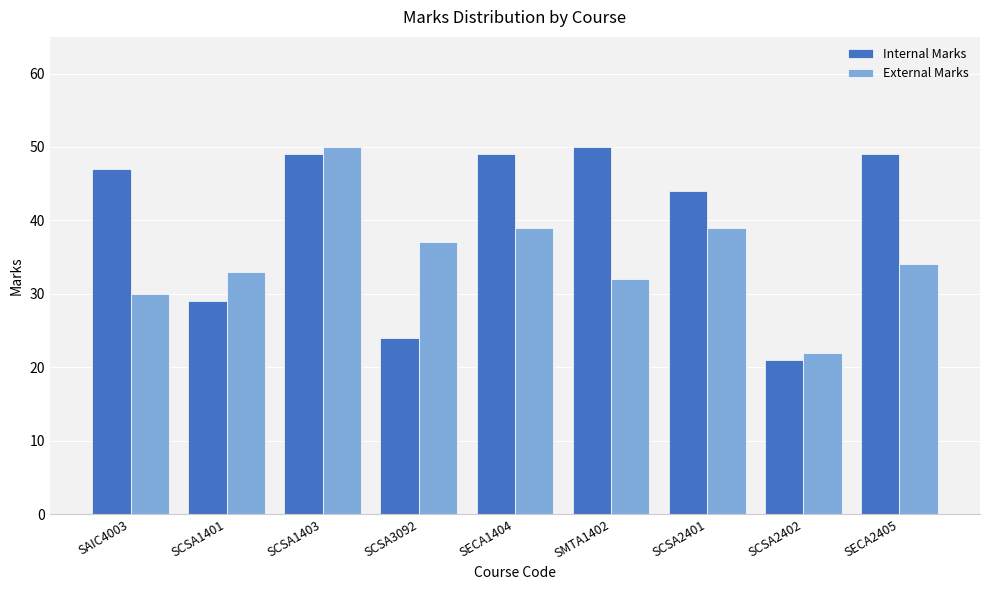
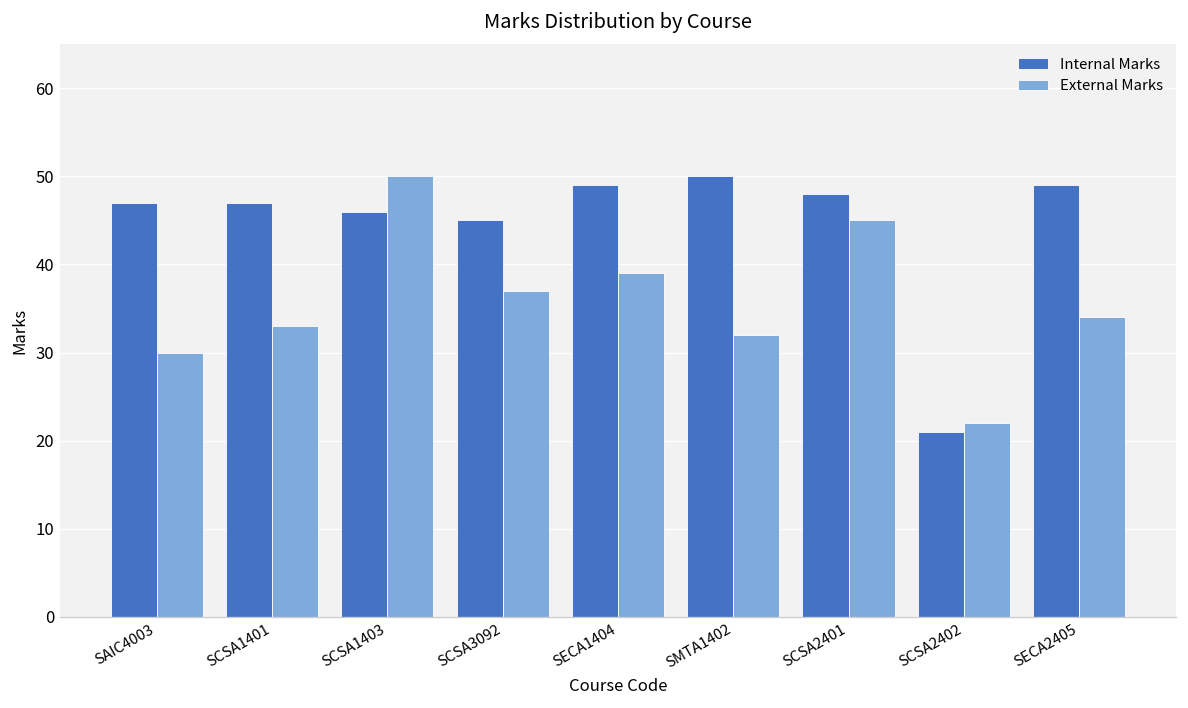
Internal Marks, SCSA1401: 29 -> 47
Internal Marks, SCSA1403: 49 -> 46
Internal Marks, SCSA3092: 24 -> 45
Internal Marks, SCSA2401: 44 -> 48
External Marks, SCSA2401: 39 -> 45
